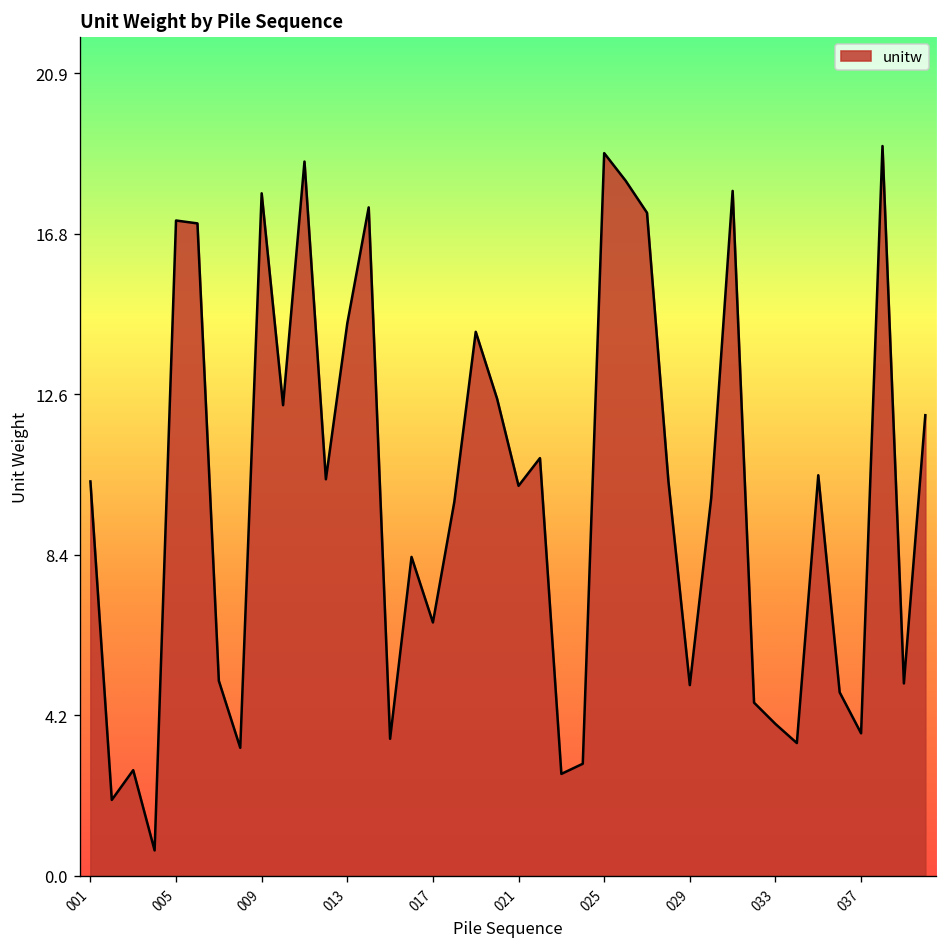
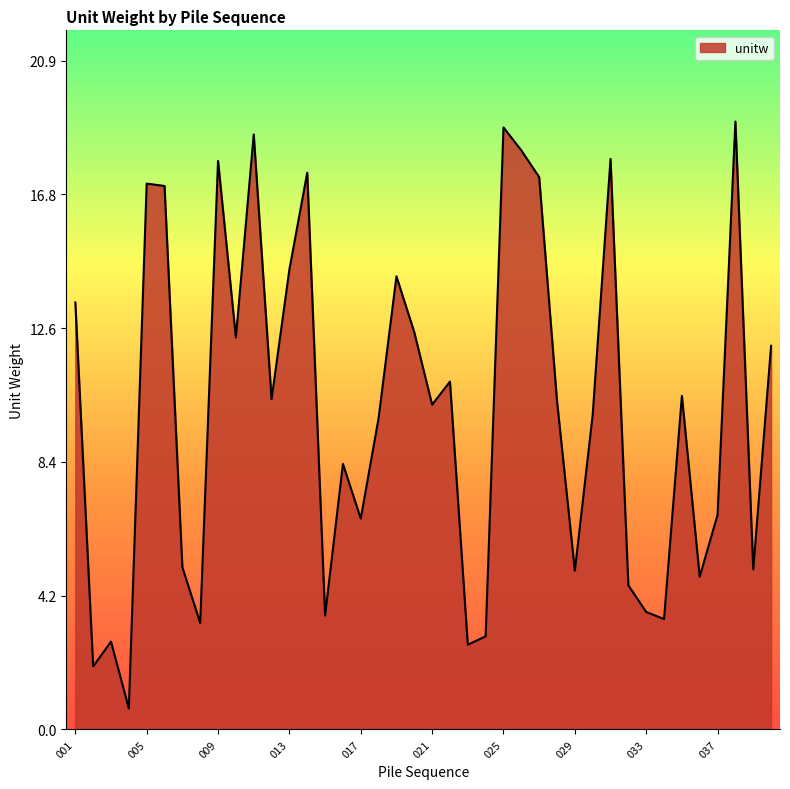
001: 10.3 -> 13.4
033: 4.0 -> 3.7
037: 3.7 -> 6.7
